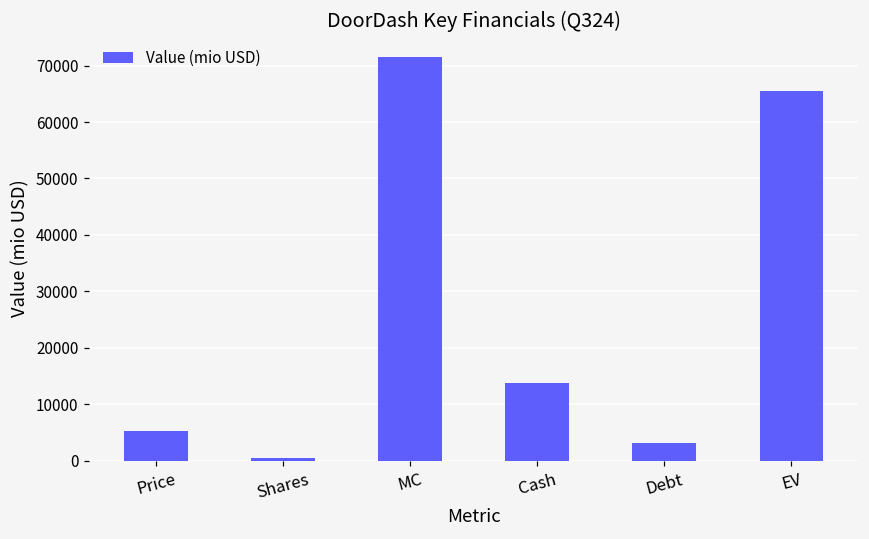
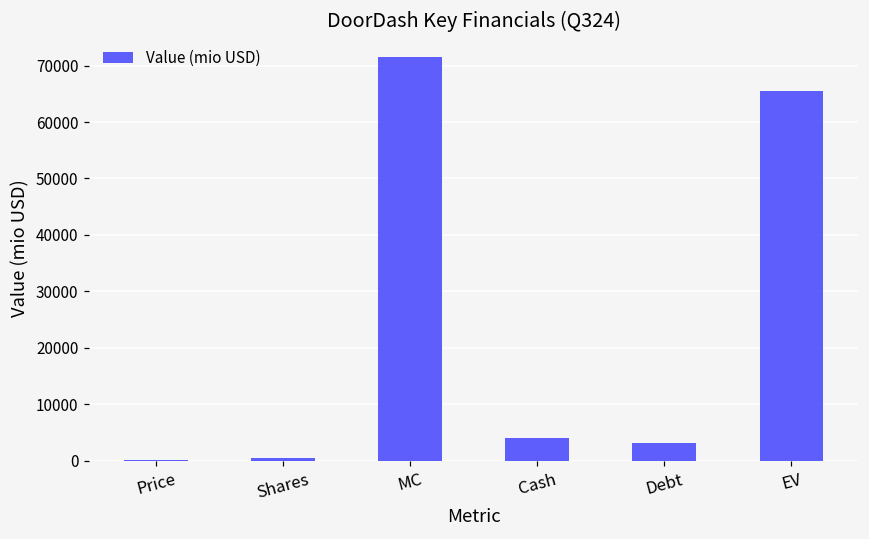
Price: 5000 -> 0
Cash: 14000 -> 4000
